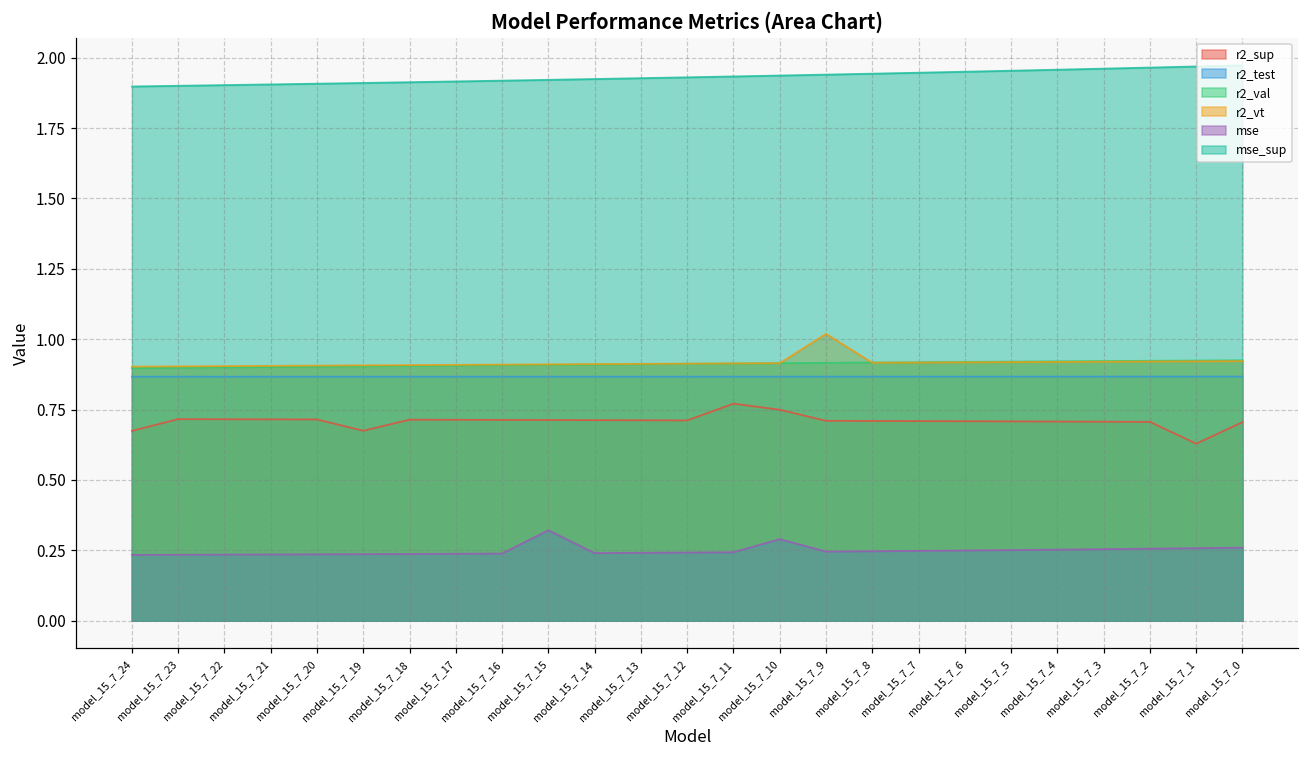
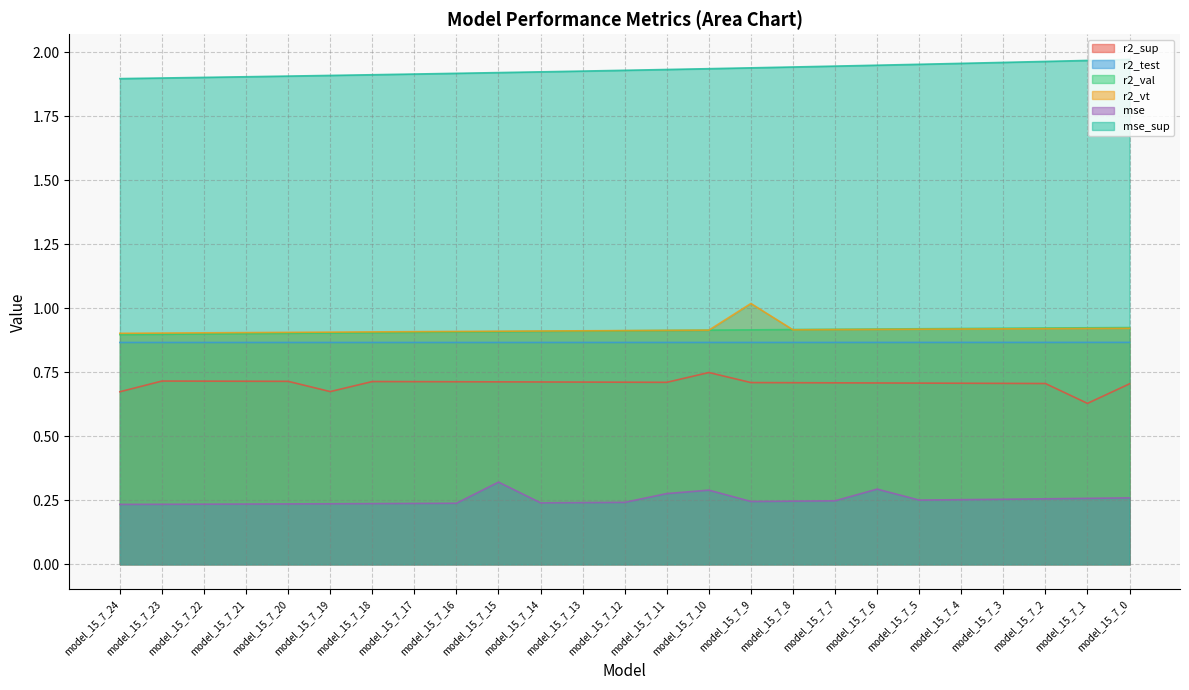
r2_sup, model_15_7_11: 0.77 -> 0.71
mse, model_15_7_11: 0.24 -> 0.28
mse, model_15_7_6: 0.25 -> 0.29
